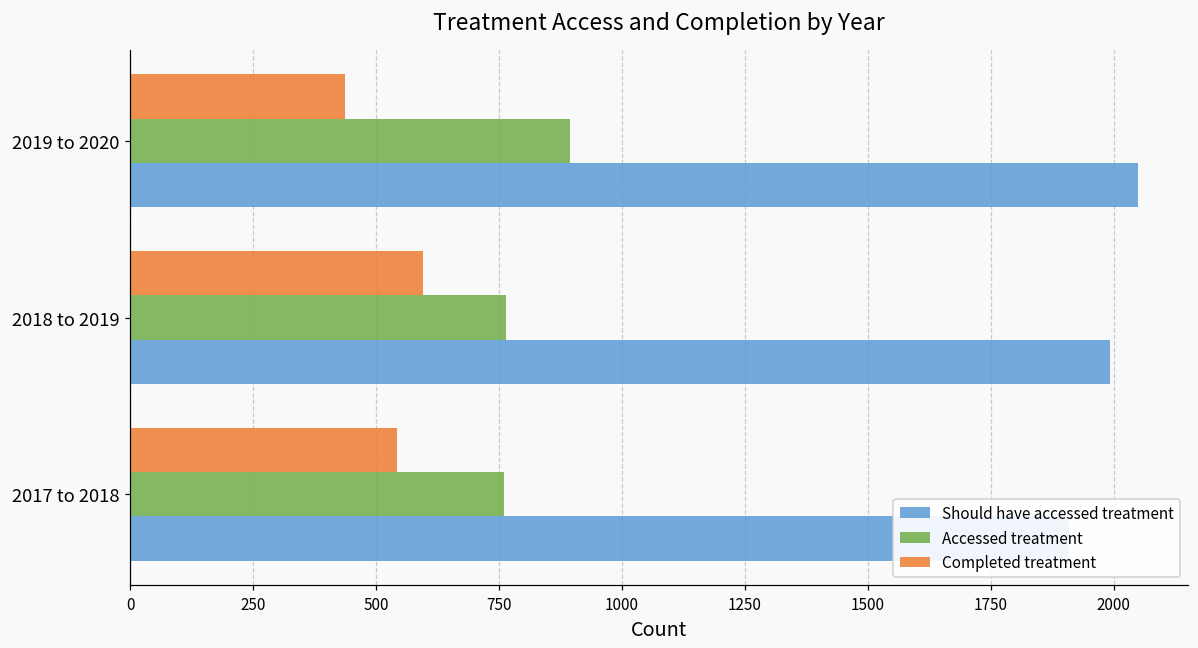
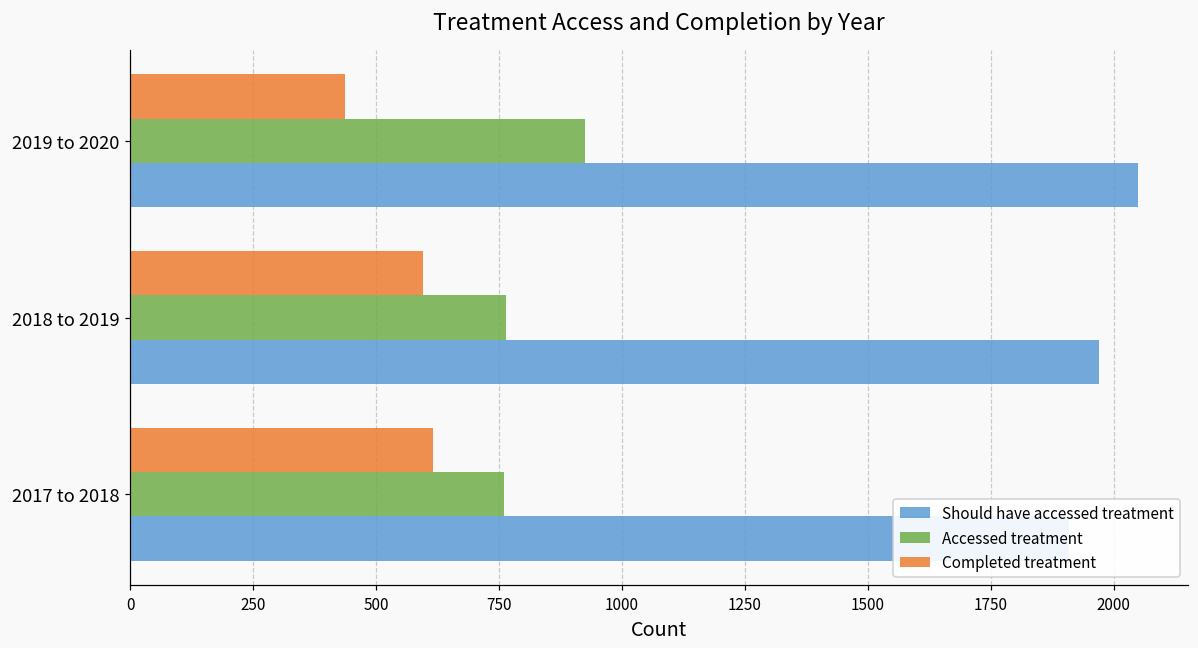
Accessed treatment, 2019 to 2020: 900 -> 930
Should have accessed treatment, 2018 to 2019: 1990 -> 1970
Completed treatment, 2017 to 2018: 540 -> 620
